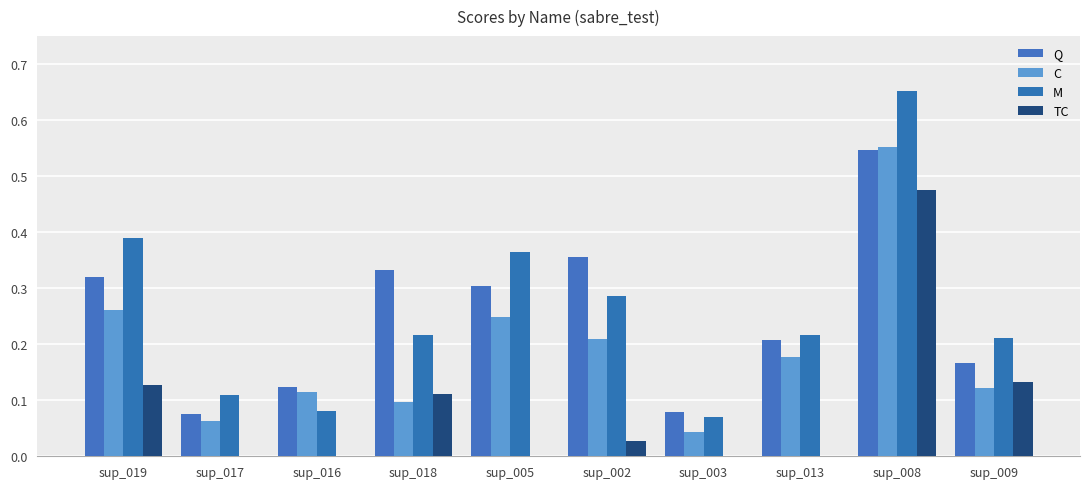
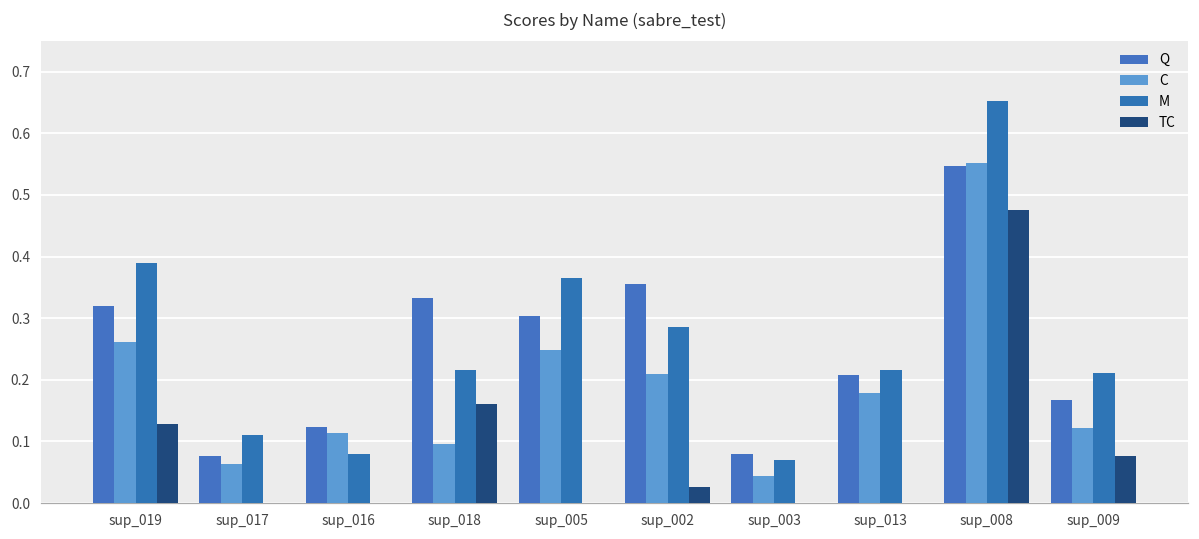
TC, sup_018: 0.11 -> 0.16
TC, sup_009: 0.13 -> 0.08
